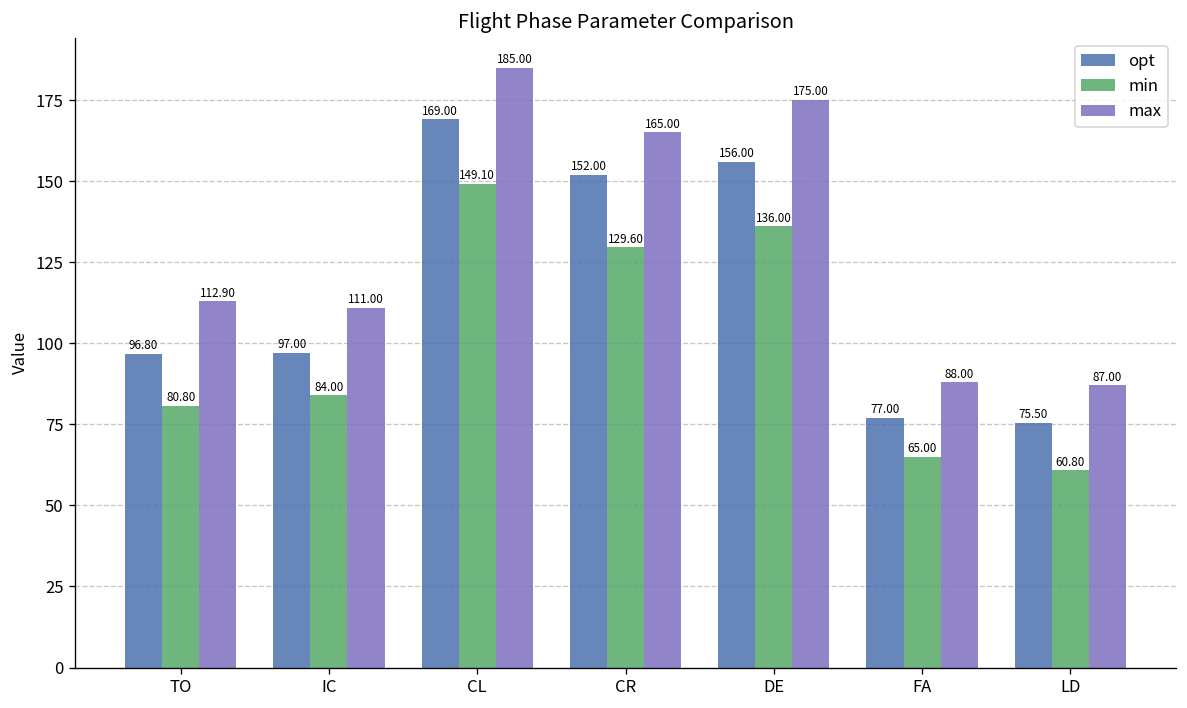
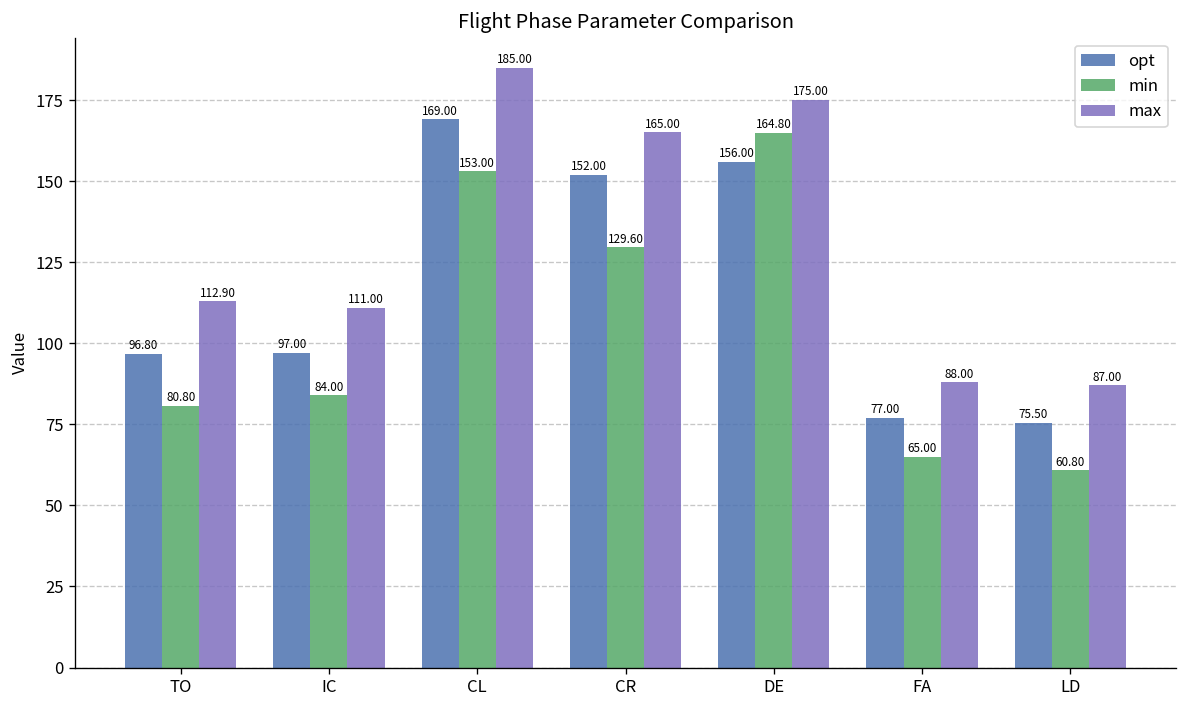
min, CL: 149.10 -> 153.00
min, DE: 136.00 -> 164.80
